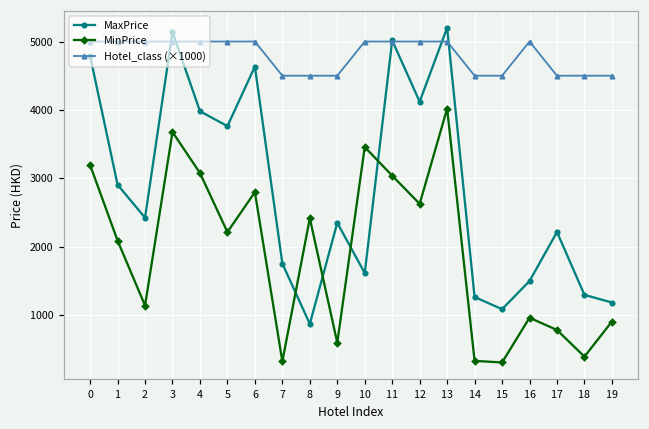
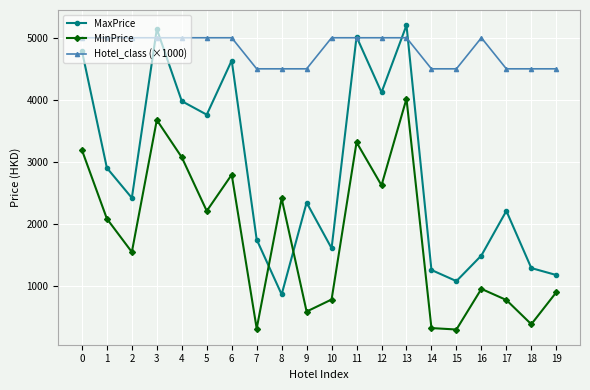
MinPrice, 2: 1100 -> 1600
MinPrice, 10: 3500 -> 800
MinPrice, 11: 3000 -> 3300
